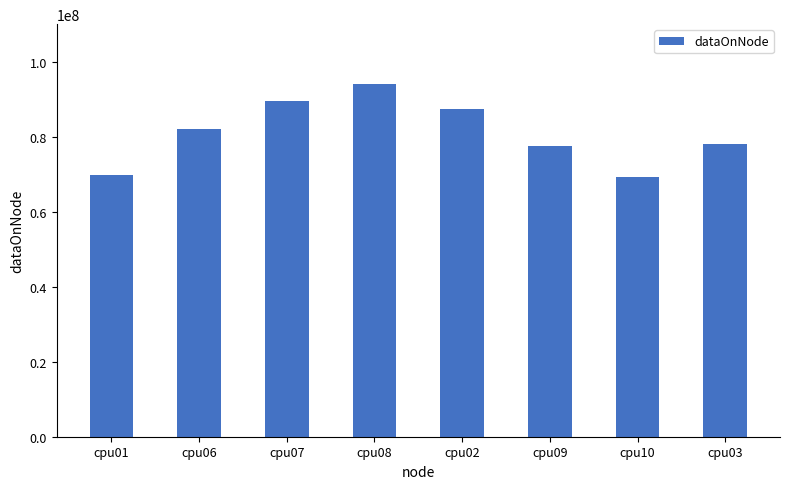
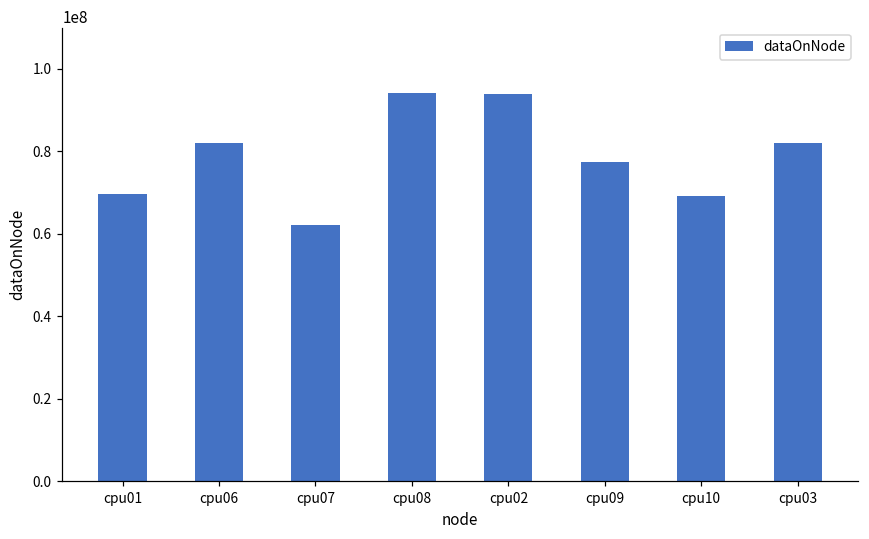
cpu07: 90000000 -> 62000000
cpu02: 87000000 -> 94000000
cpu03: 78000000 -> 82000000
